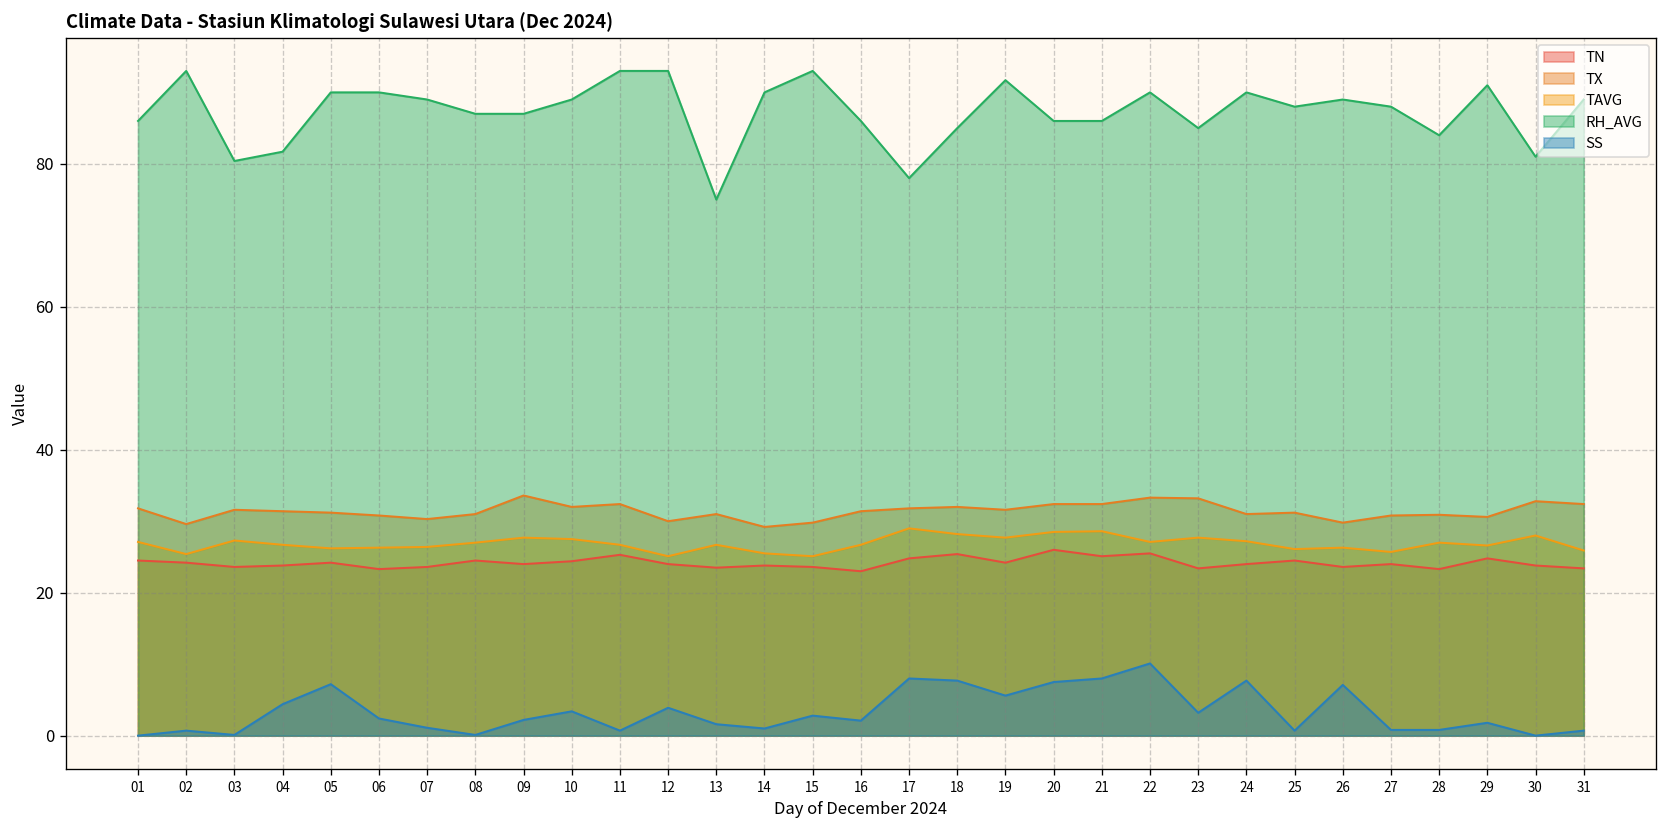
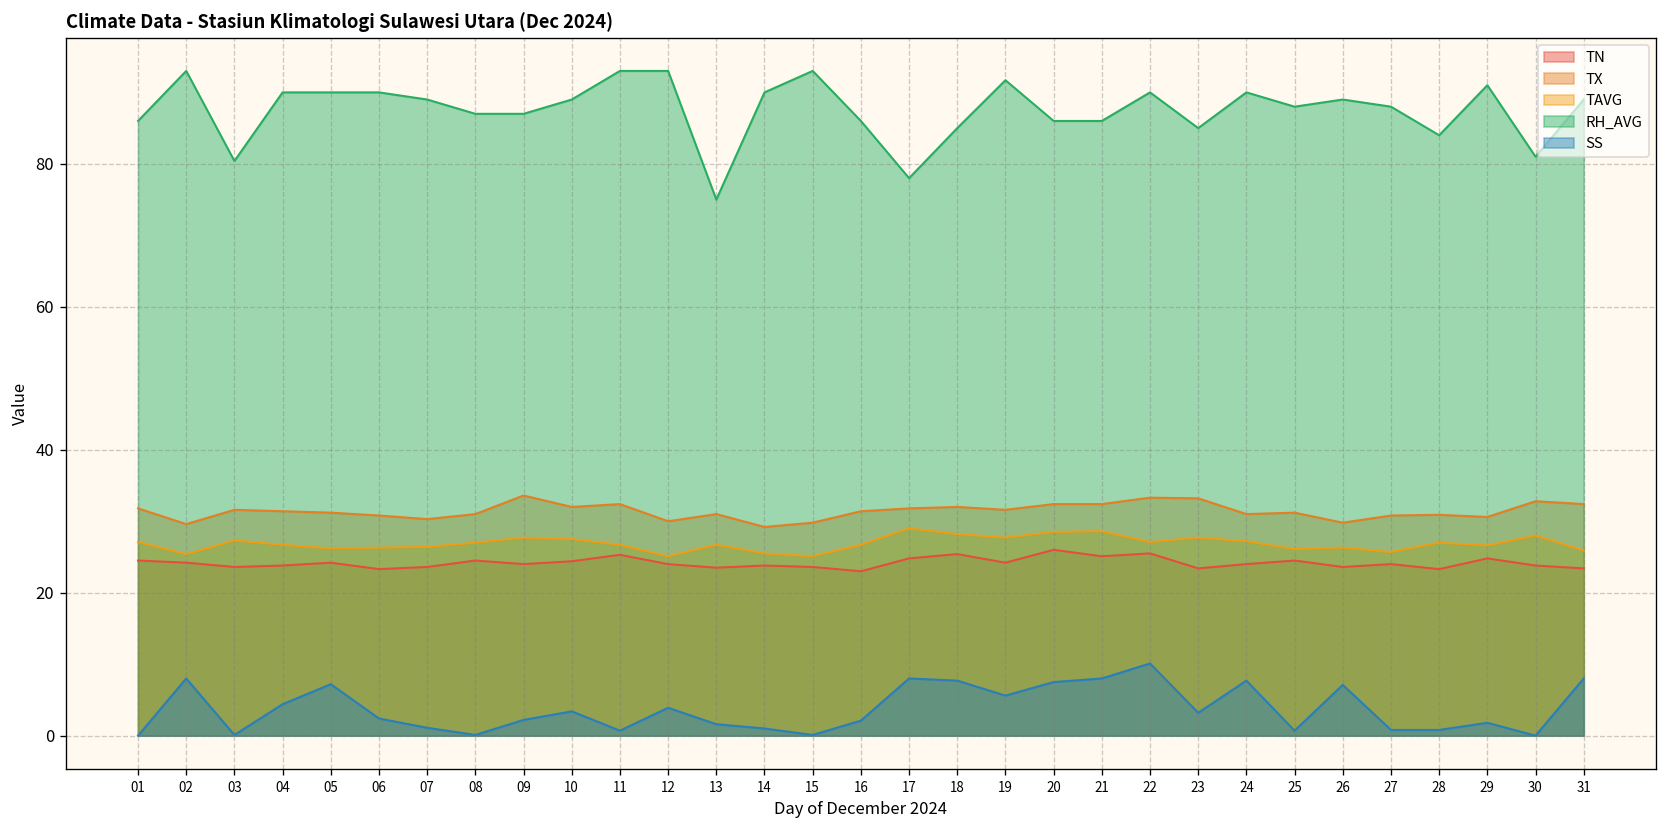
SS, 02: 1 -> 8
RH_AVG, 04: 82 -> 90
SS, 15: 3 -> 0
SS, 31: 1 -> 8
